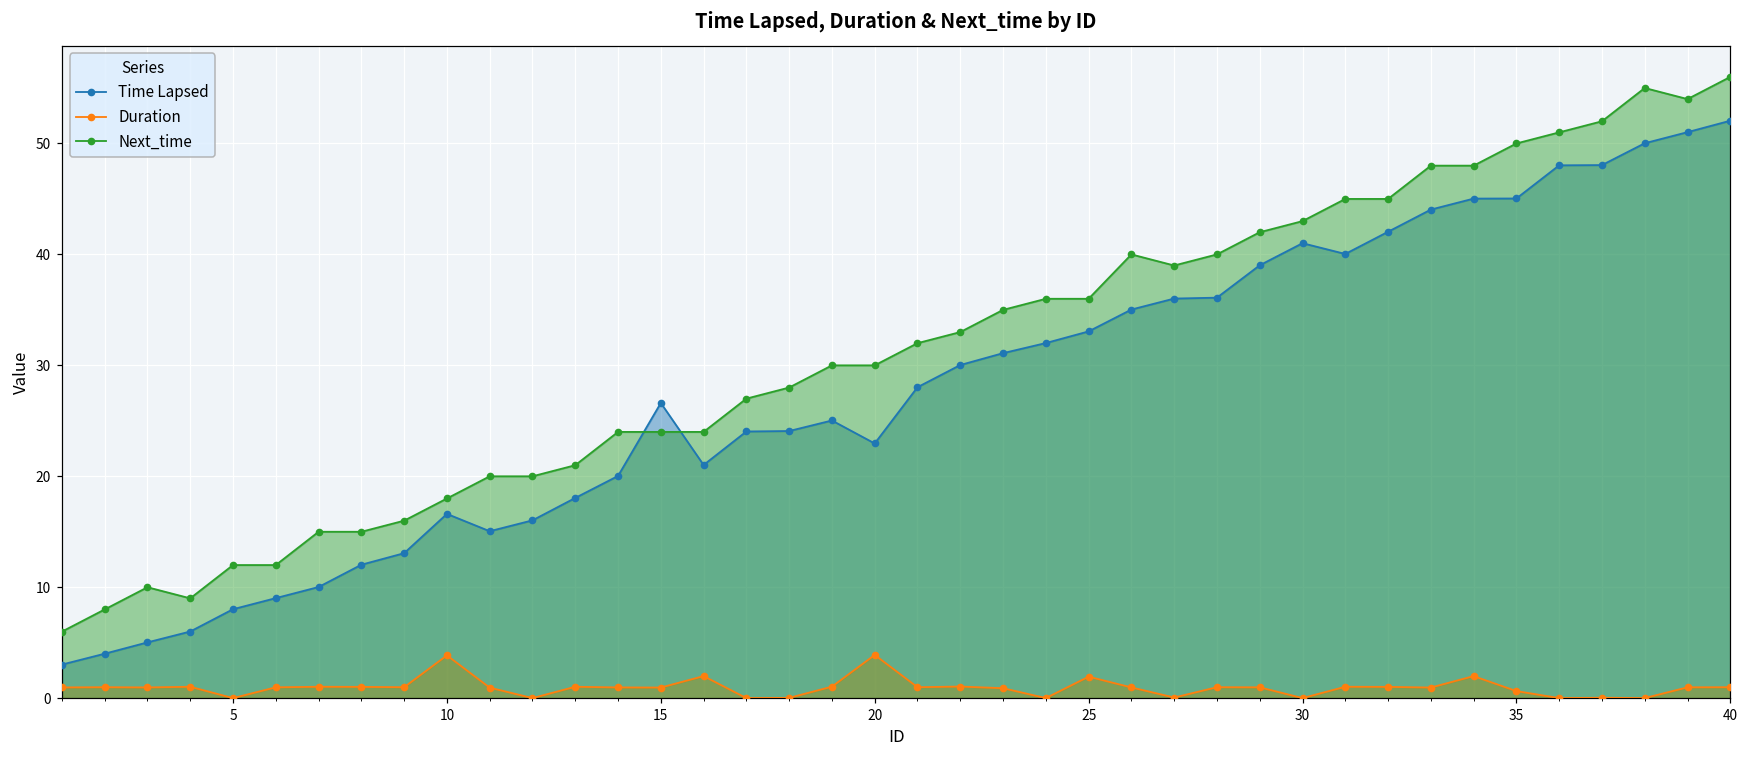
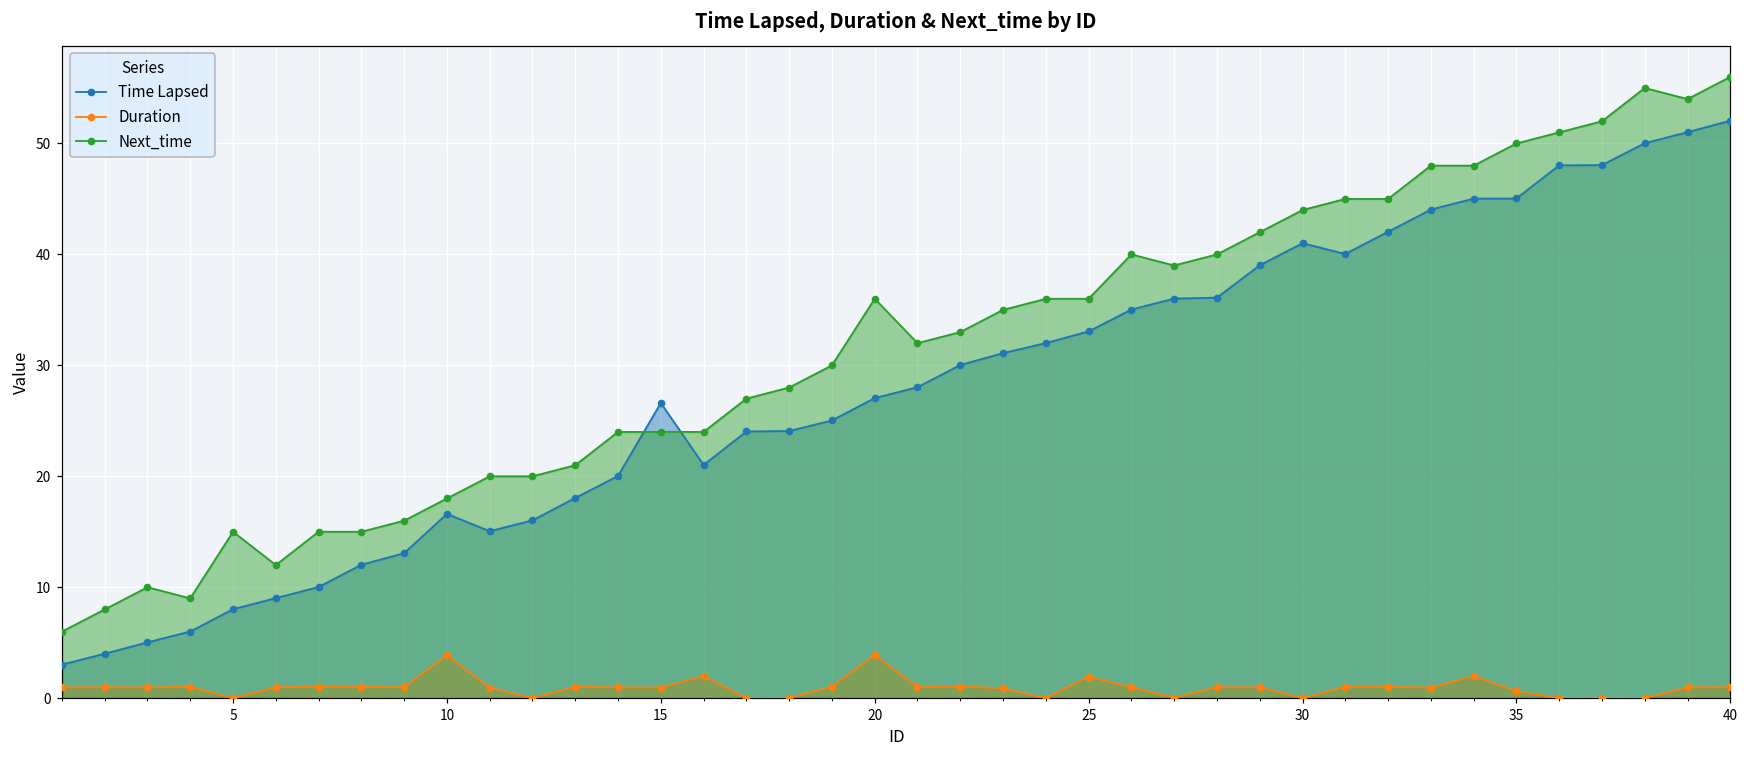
Next_time, 5: 12 -> 15
Time Lapsed, 20: 23.0 -> 27.1
Next_time, 20: 30 -> 36
Next_time, 30: 43 -> 44
